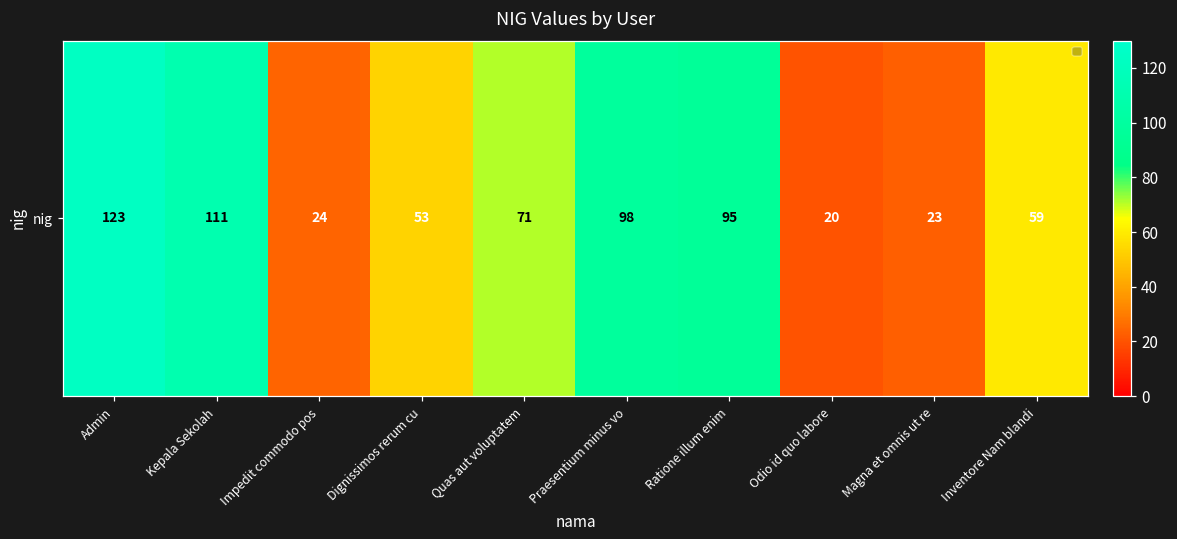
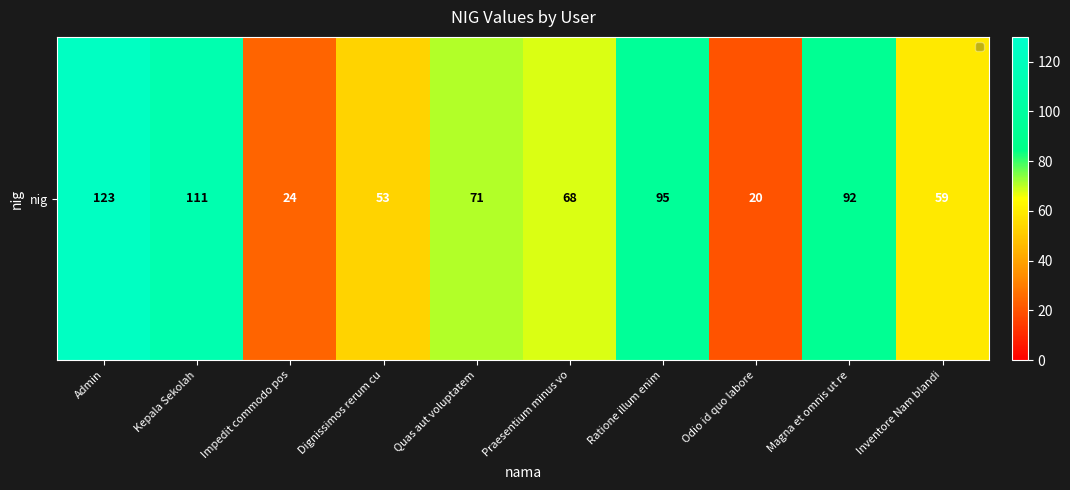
nig, Praesentium minus vo: 98 -> 68
nig, Magna et omnis ut re: 23 -> 92
